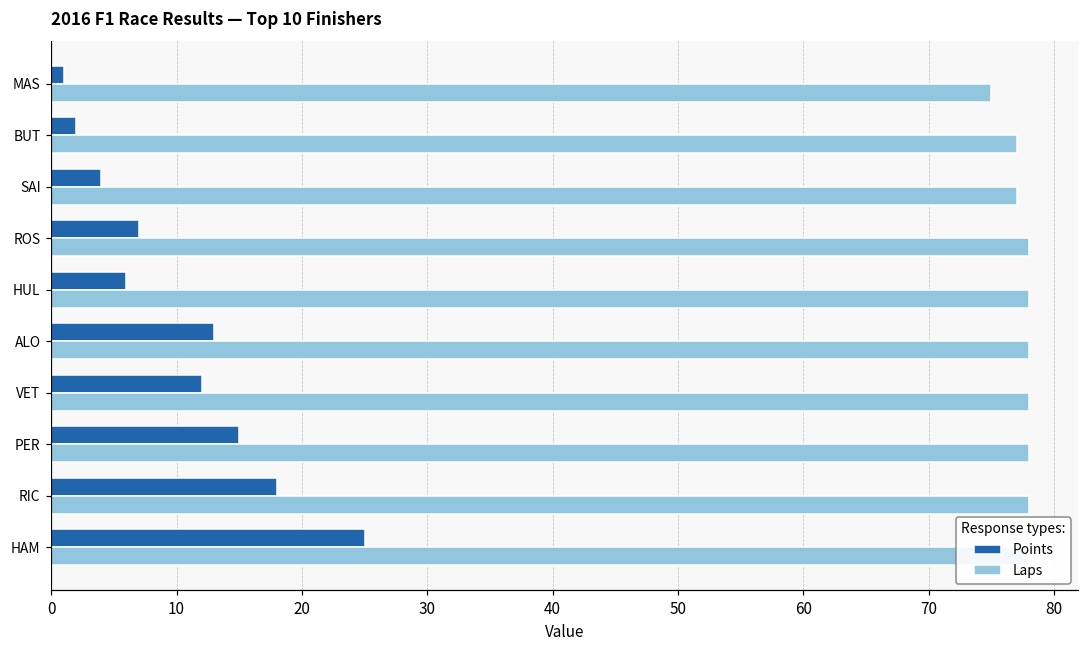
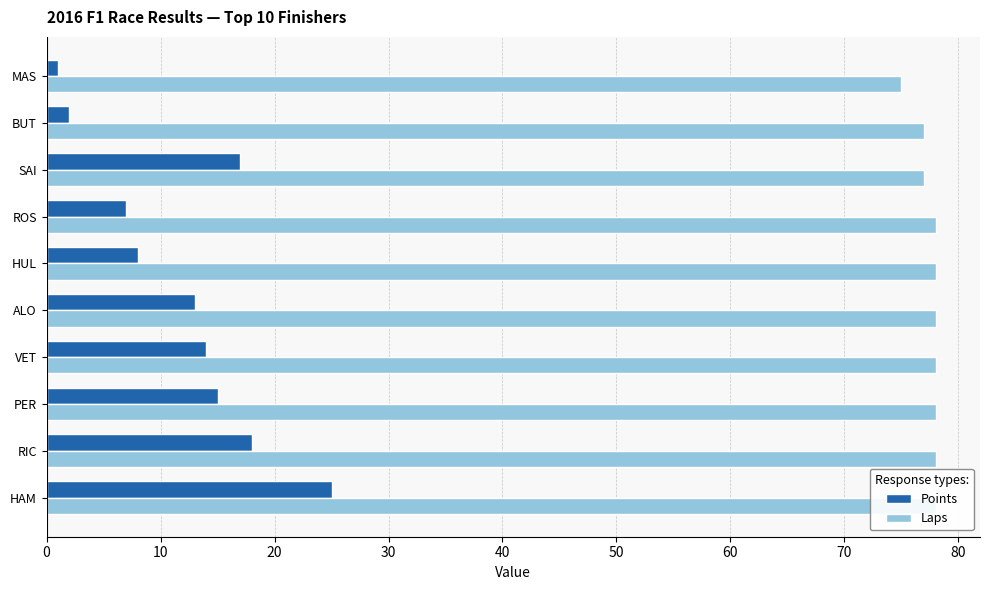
Points, SAI: 4 -> 17
Points, HUL: 6 -> 8
Points, VET: 12 -> 14
